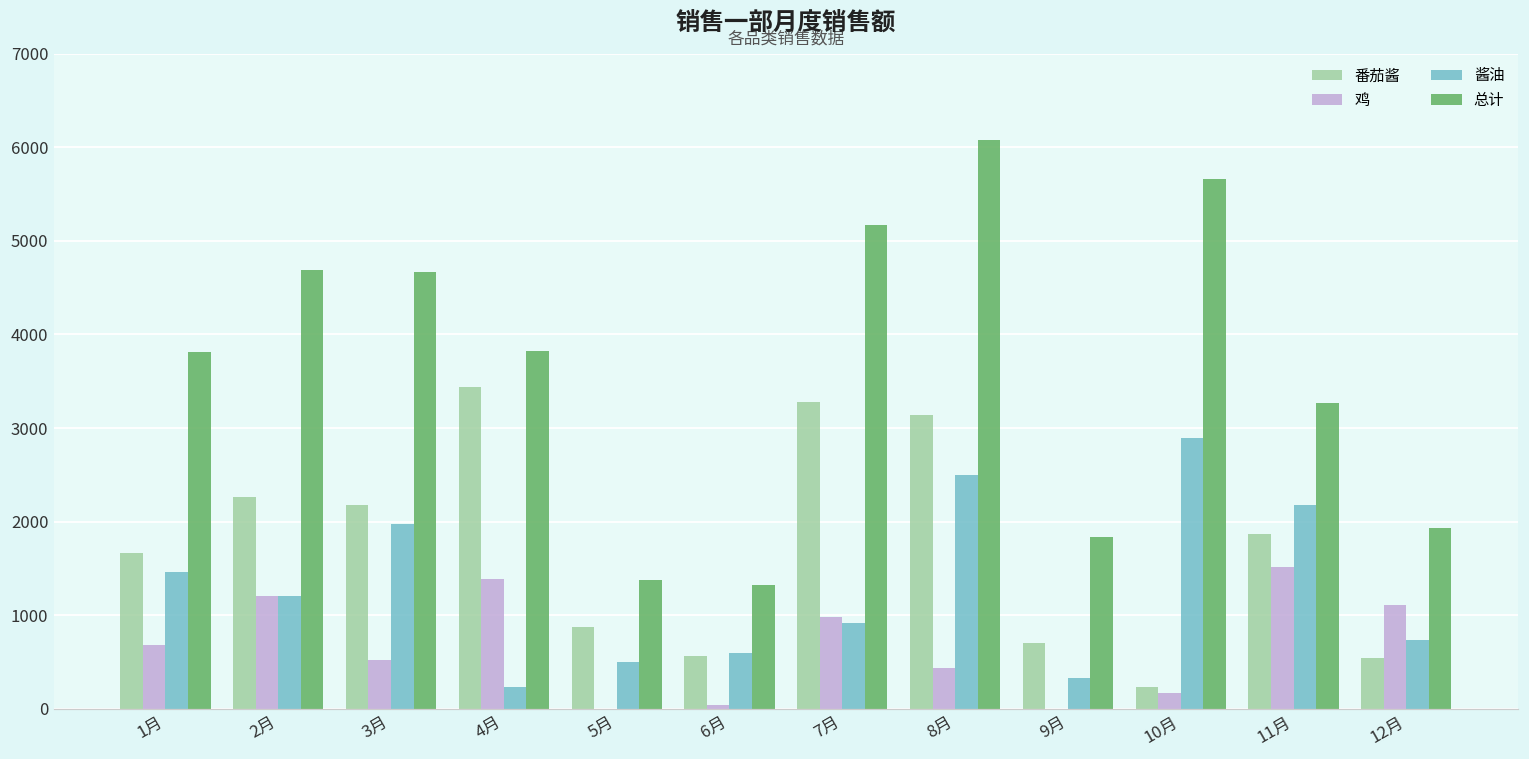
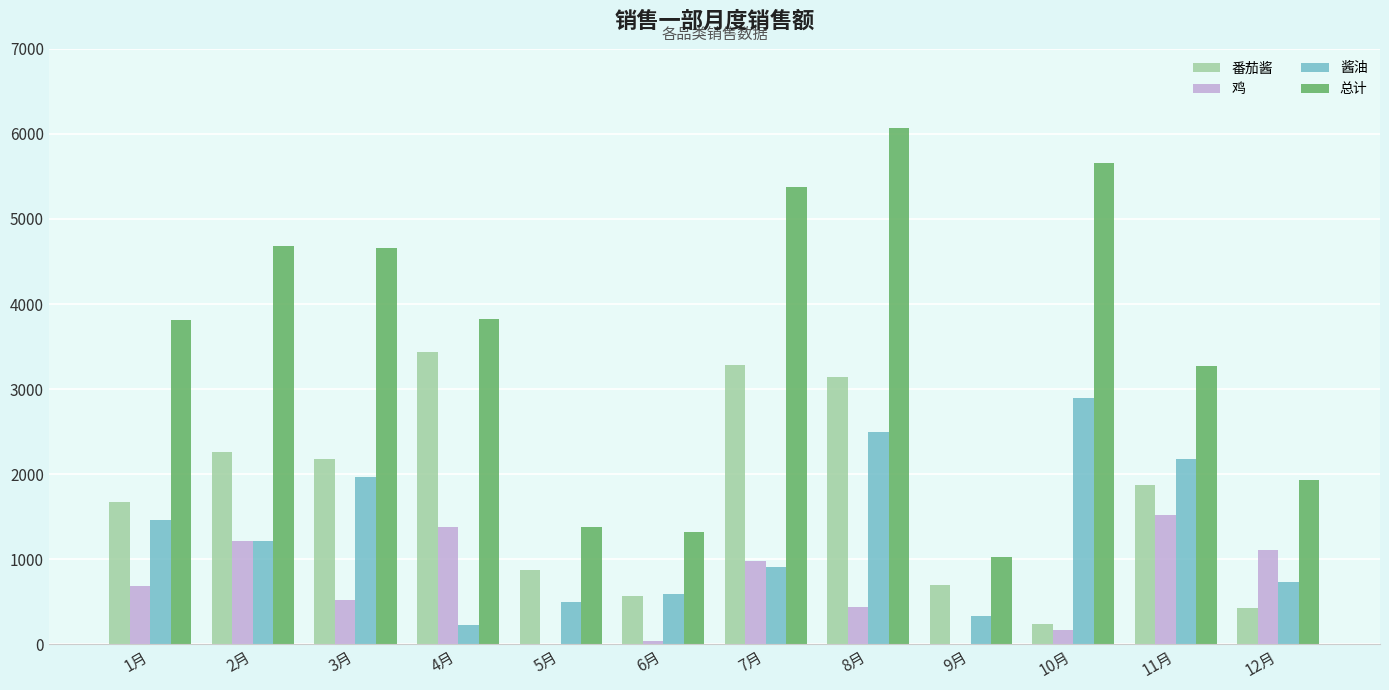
总计, 7月: 5200 -> 5400
总计, 9月: 1800 -> 1000
番茄酱, 12月: 500 -> 400
